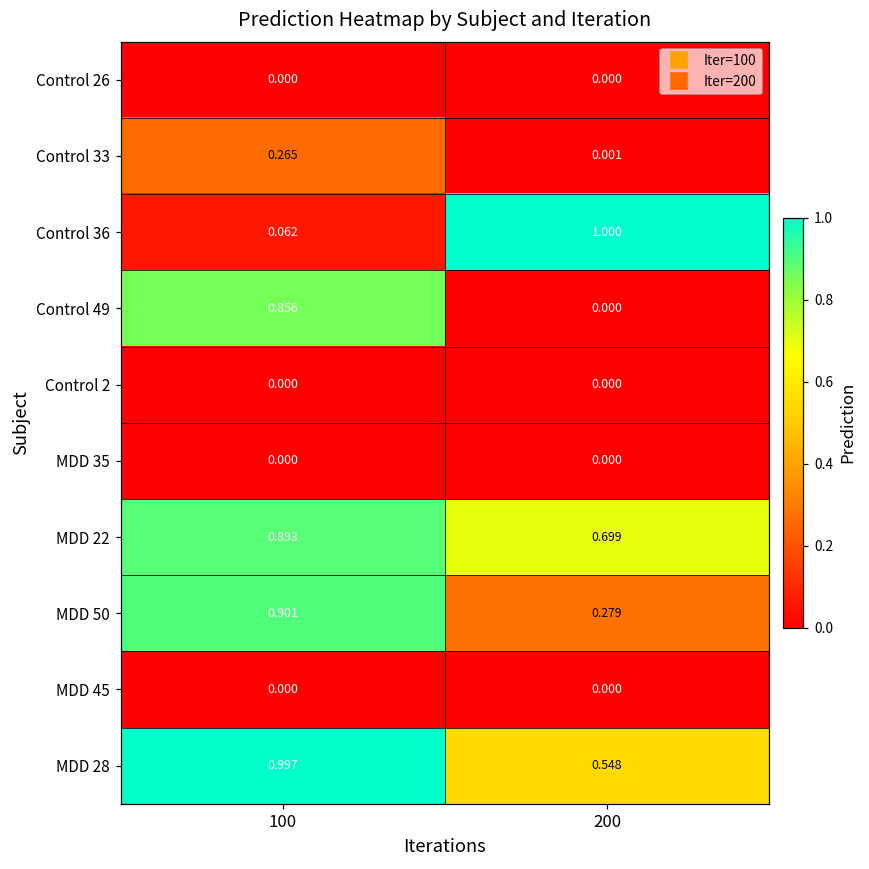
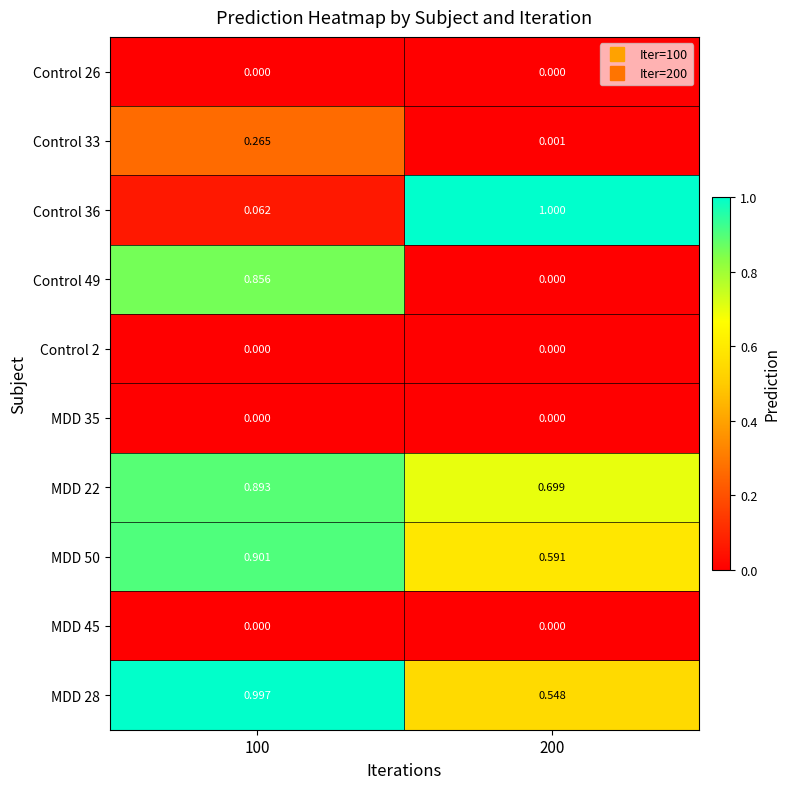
MDD 50, 200: 0.279 -> 0.591
